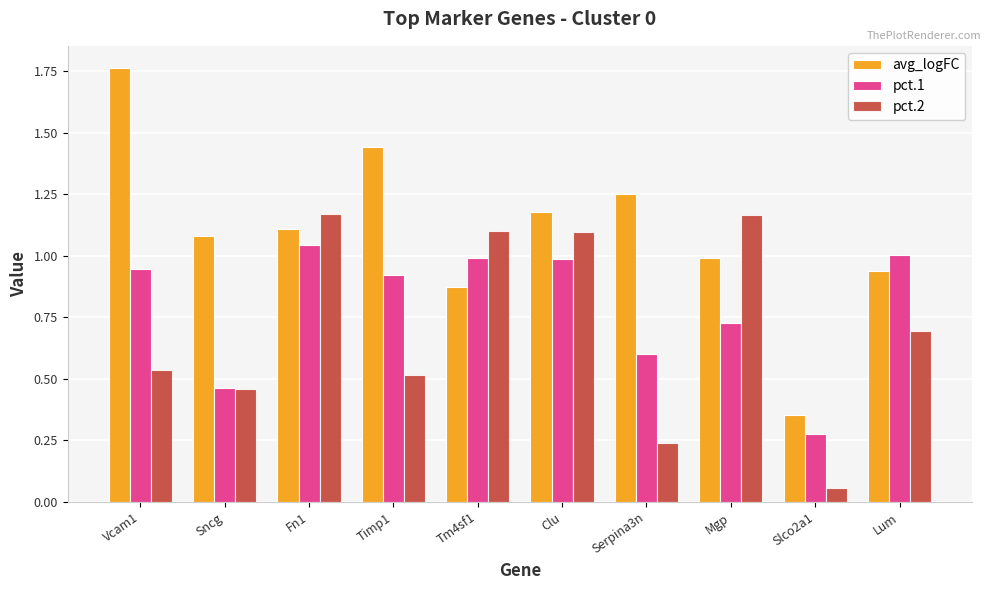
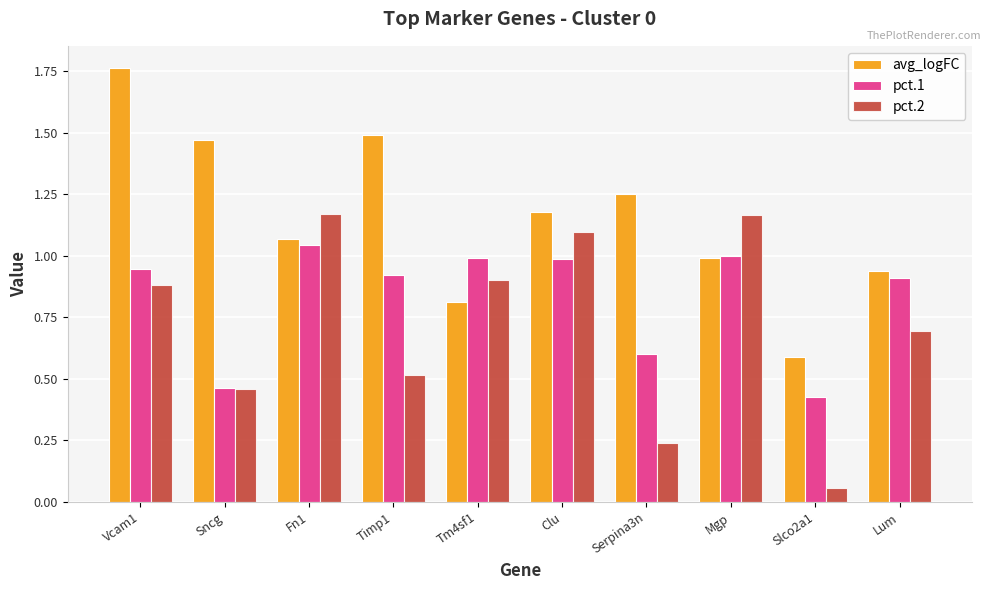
pct.2, Vcam1: 0.53 -> 0.88
avg_logFC, Sncg: 1.08 -> 1.47
avg_logFC, Fn1: 1.11 -> 1.07
avg_logFC, Timp1: 1.44 -> 1.49
avg_logFC, Tm4sf1: 0.87 -> 0.81
pct.2, Tm4sf1: 1.1 -> 0.9
pct.1, Mgp: 0.73 -> 1.00
avg_logFC, Slco2a1: 0.35 -> 0.59
pct.1, Slco2a1: 0.28 -> 0.43
pct.1, Lum: 1.00 -> 0.91
